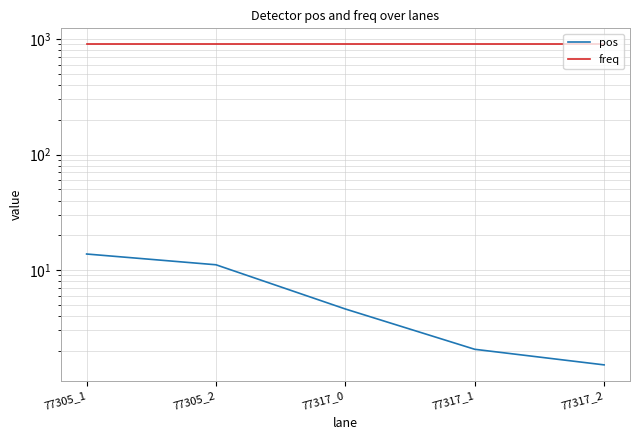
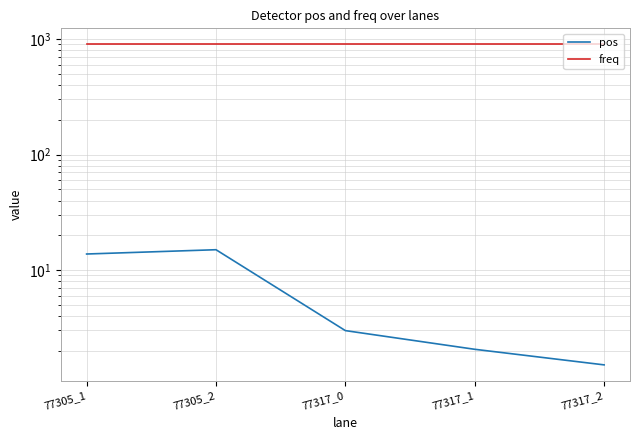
pos, 77305_2: 11 -> 15
pos, 77317_0: 4.6 -> 3.0
